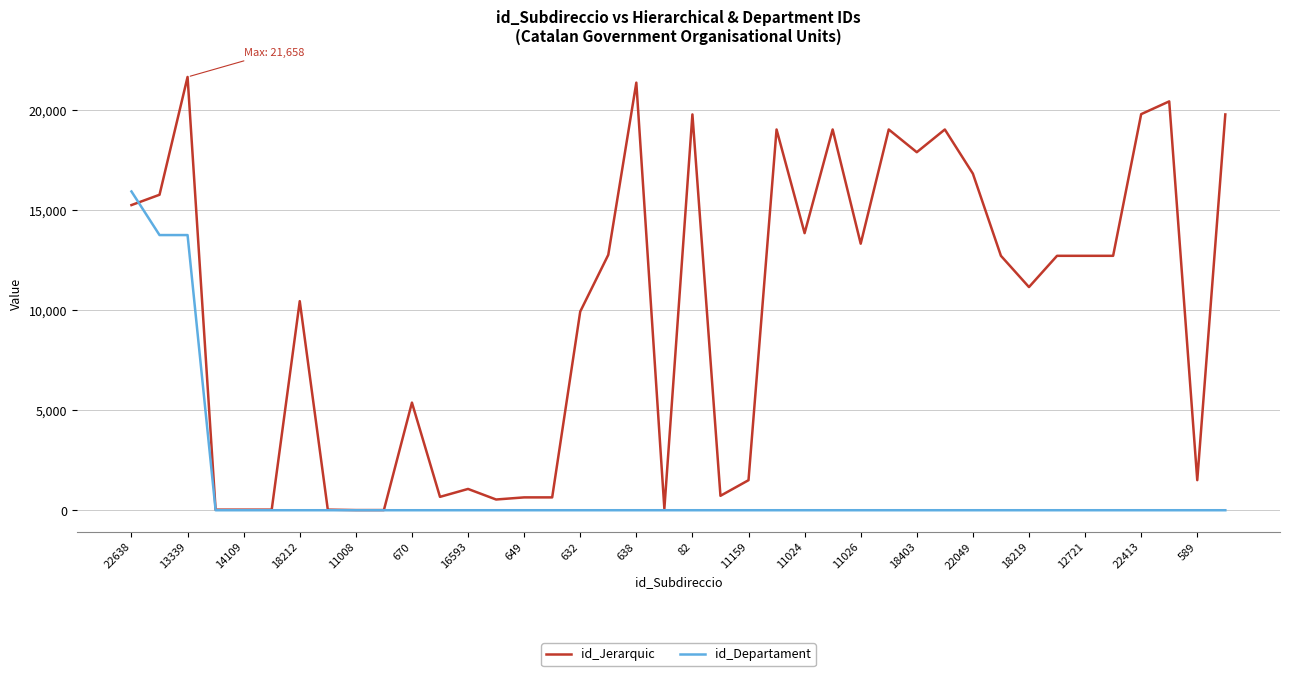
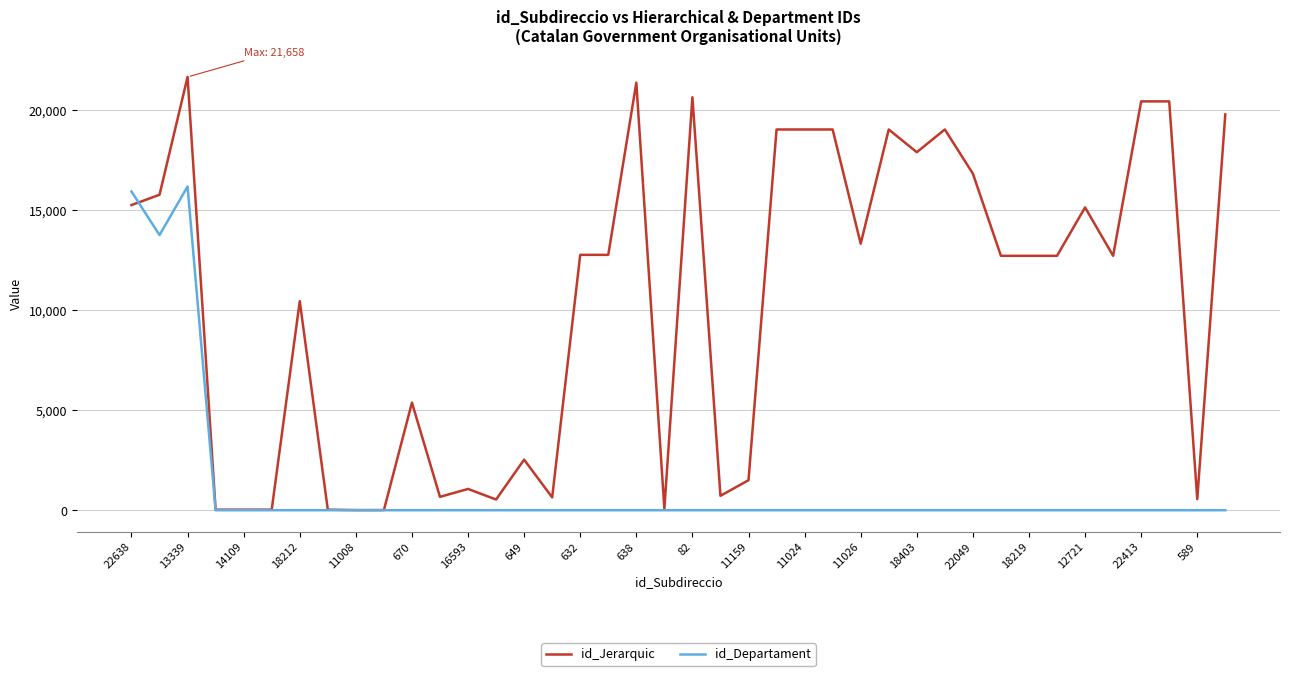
id_Departament, 13339: 13,800 -> 16,200
id_Jerarquic, 649: 600 -> 2,500
id_Jerarquic, 632: 9,900 -> 12,800
id_Jerarquic, 82: 19,800 -> 20,600
id_Jerarquic, 11024: 13,900 -> 19,000
id_Jerarquic, 18219: 11,200 -> 12,700
id_Jerarquic, 12721: 12,700 -> 15,100
id_Jerarquic, 22413: 19,800 -> 20,400
id_Jerarquic, 589: 1,500 -> 600
